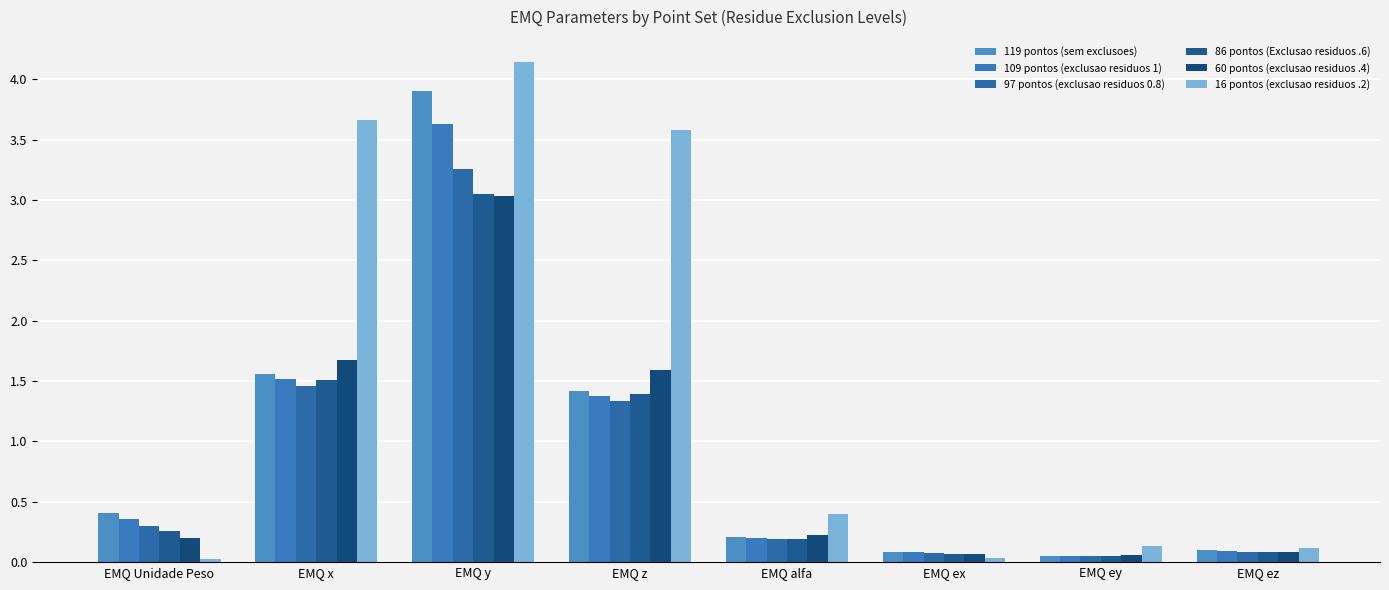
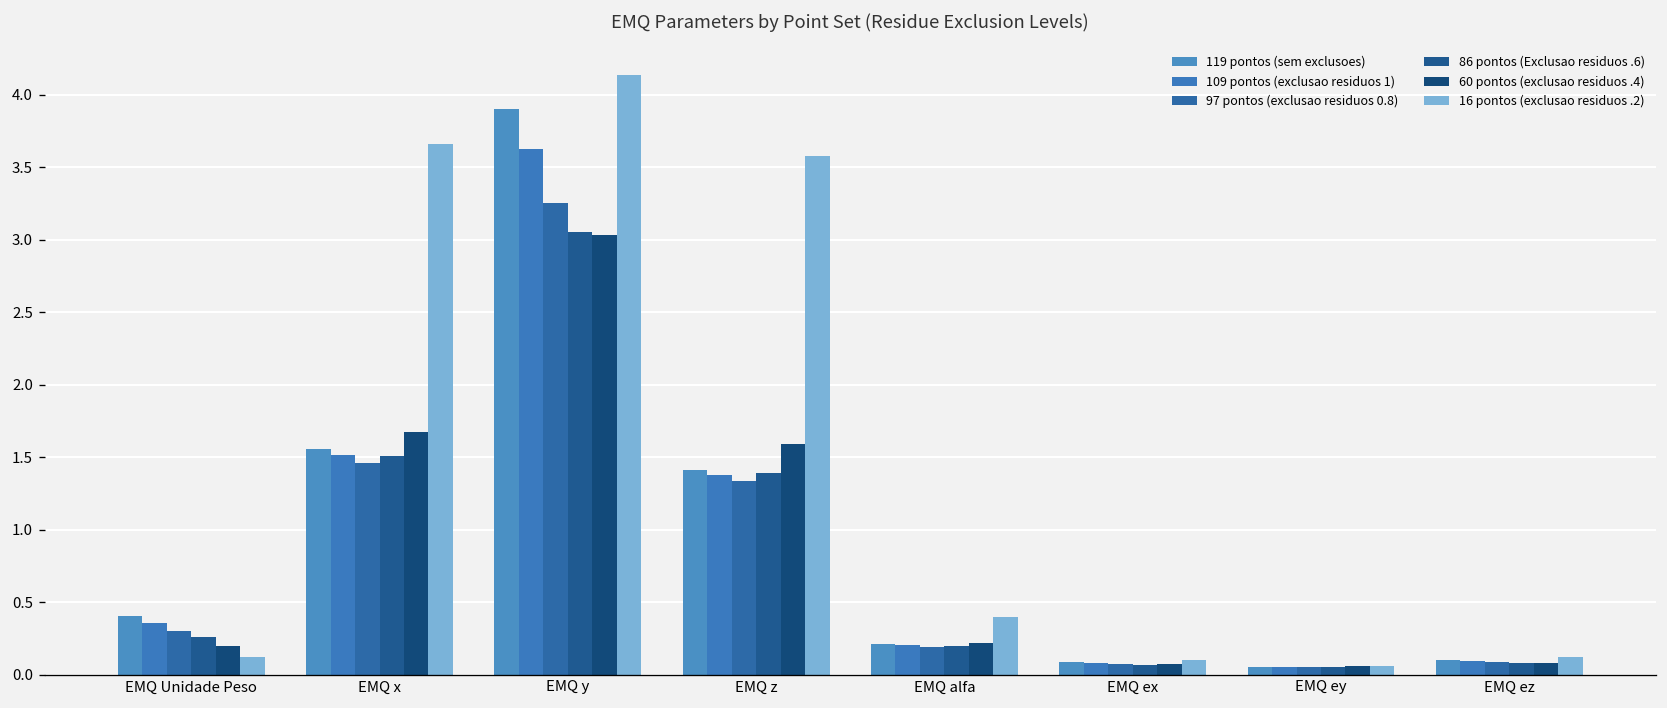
16 pontos (exclusao residuos .2), EMQ Unidade Peso: 0.03 -> 0.12
16 pontos (exclusao residuos .2), EMQ ex: 0.03 -> 0.10
16 pontos (exclusao residuos .2), EMQ ey: 0.13 -> 0.06
